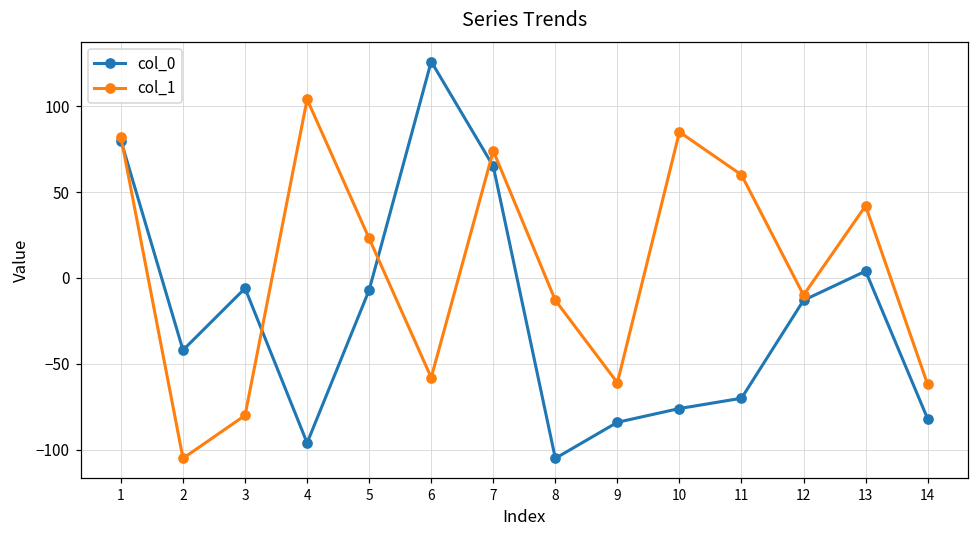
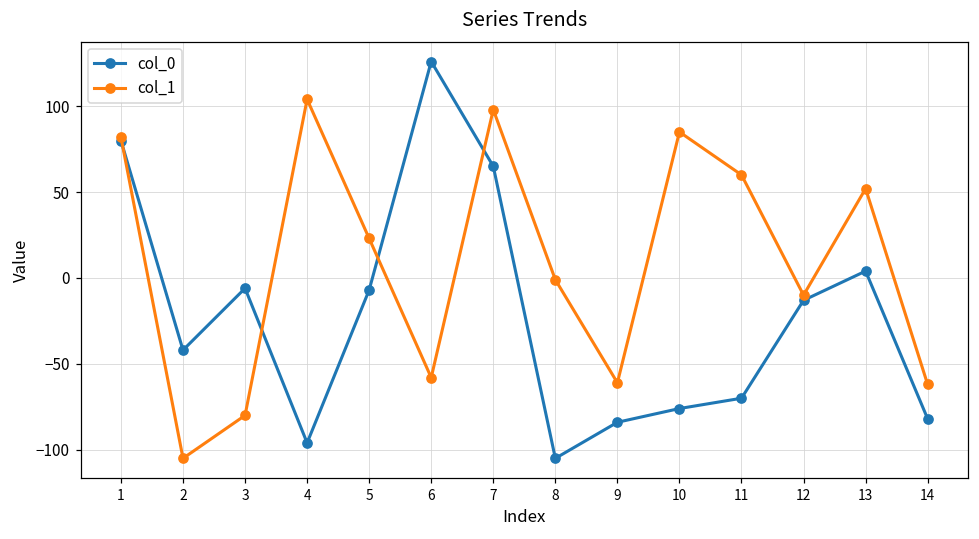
col_1, 7: 74 -> 98
col_1, 8: -13 -> -1
col_1, 13: 42 -> 52
